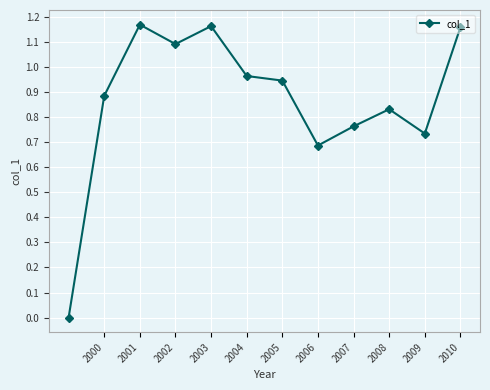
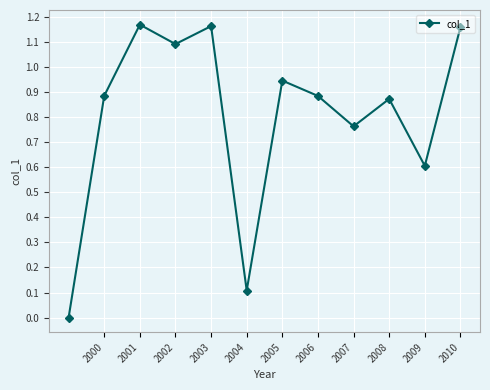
2004: 0.96 -> 0.11
2006: 0.69 -> 0.89
2008: 0.83 -> 0.87
2009: 0.74 -> 0.61
